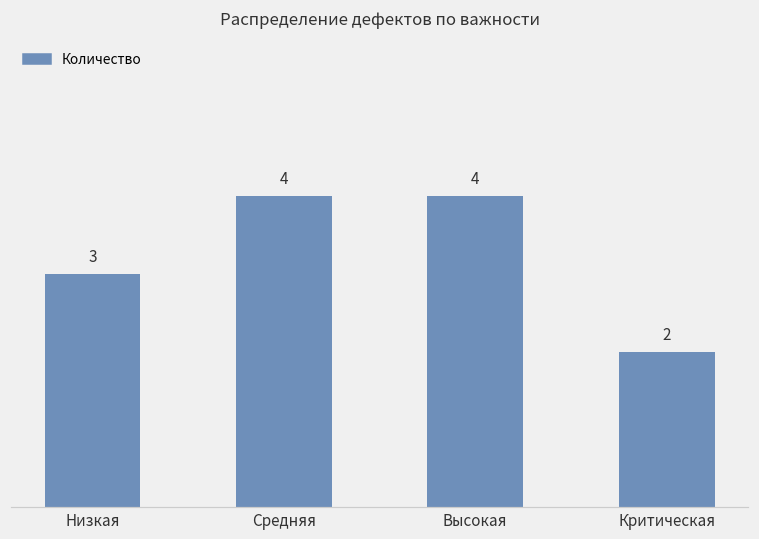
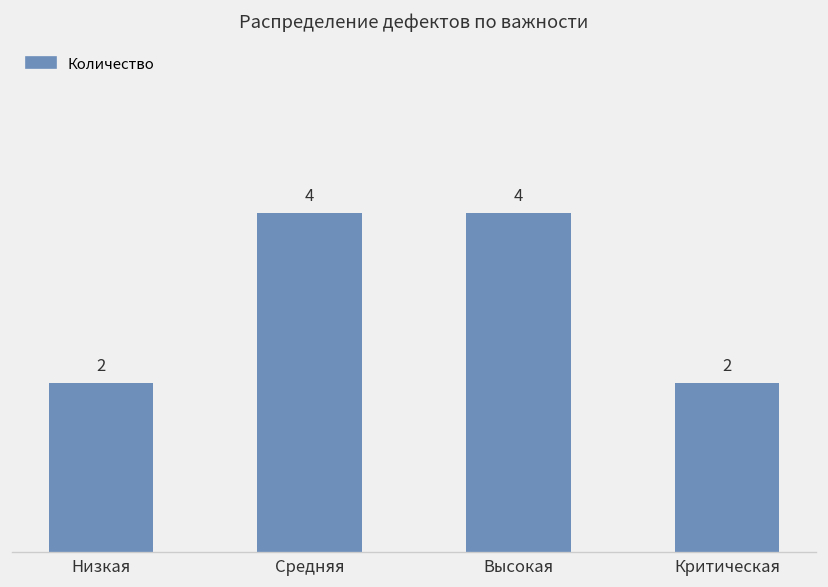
Низкая: 3 -> 2
